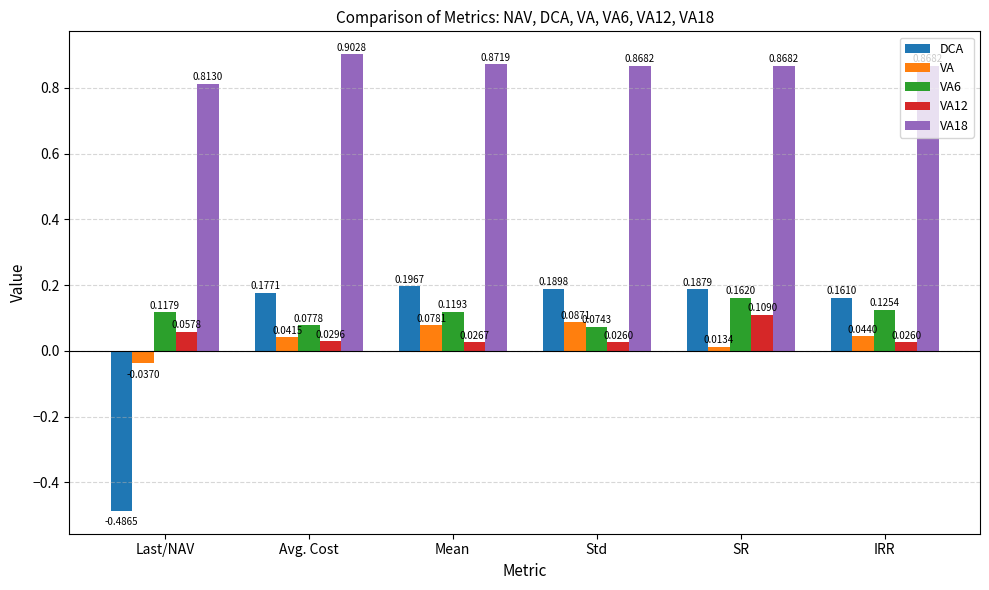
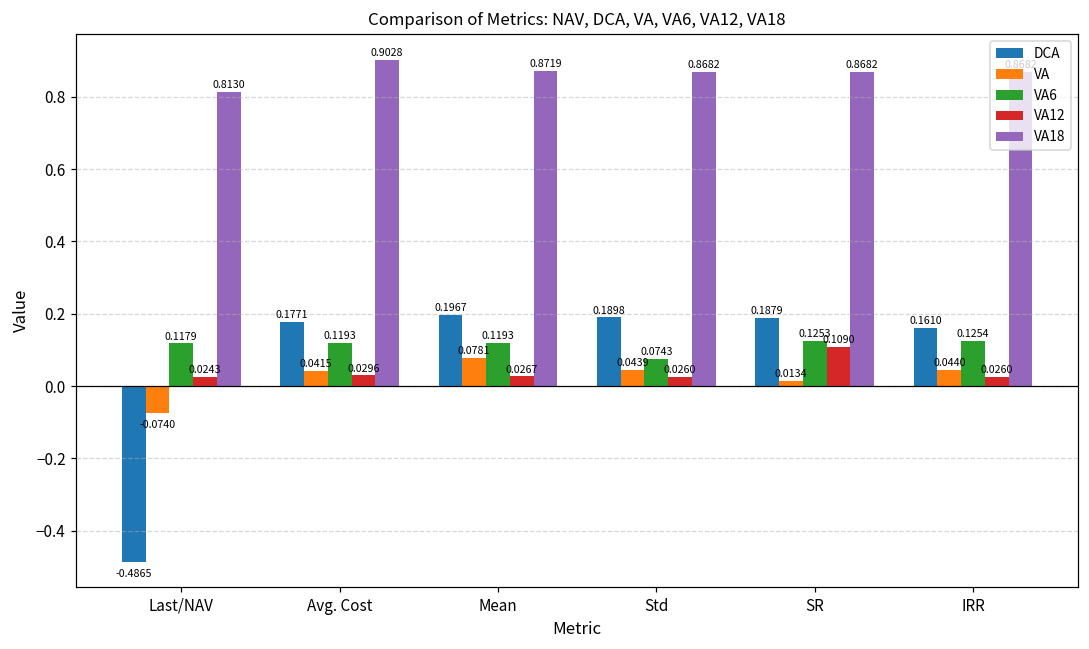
VA, Last/NAV: -0.0370 -> -0.0740
VA12, Last/NAV: 0.0578 -> 0.0243
VA6, Avg. Cost: 0.0778 -> 0.1193
VA, Std: 0.0871 -> 0.0439
VA6, SR: 0.1620 -> 0.1253
